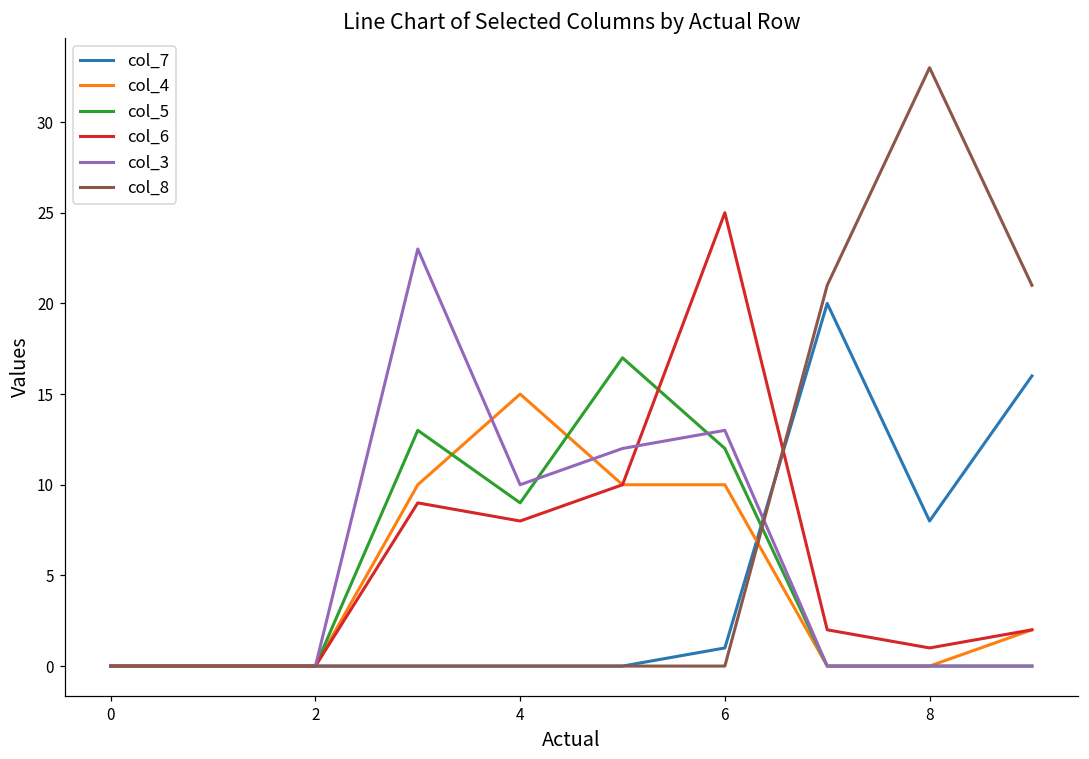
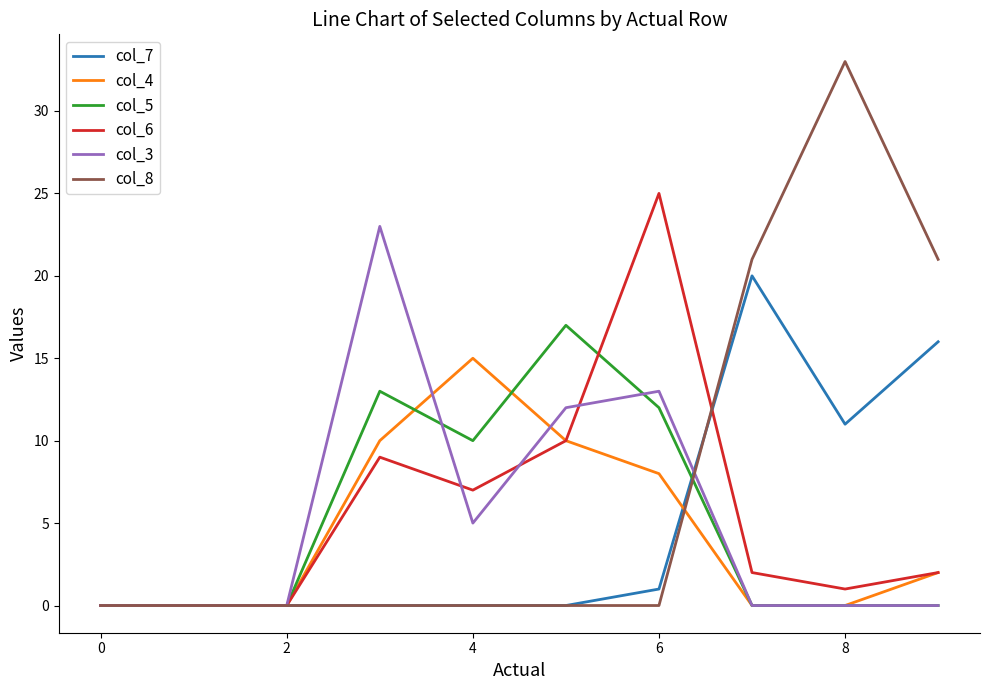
col_5, 4: 9 -> 10
col_6, 4: 8 -> 7
col_3, 4: 10 -> 5
col_4, 6: 10 -> 8
col_7, 8: 8 -> 11
